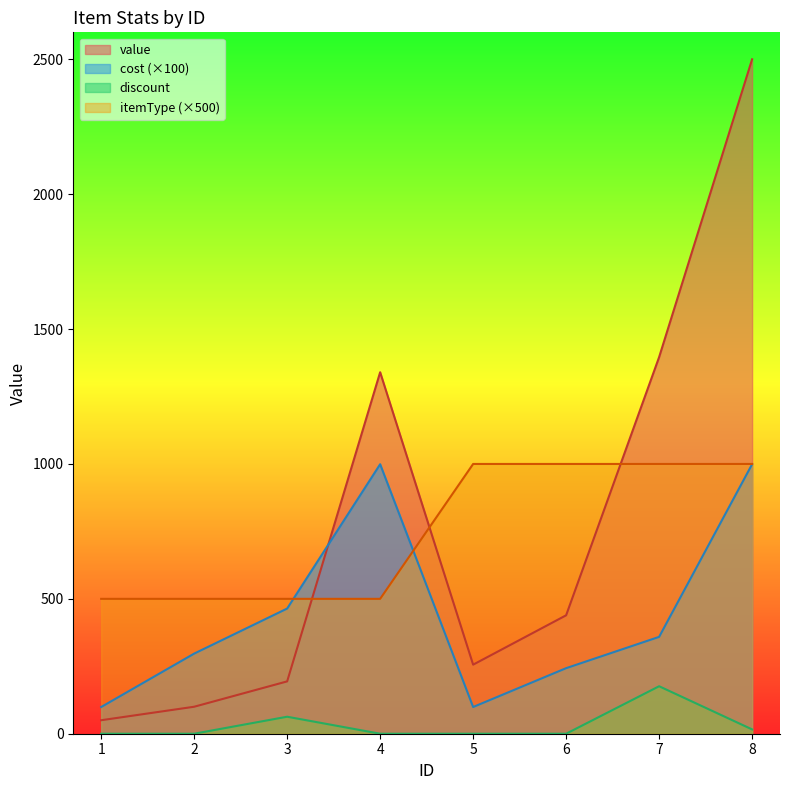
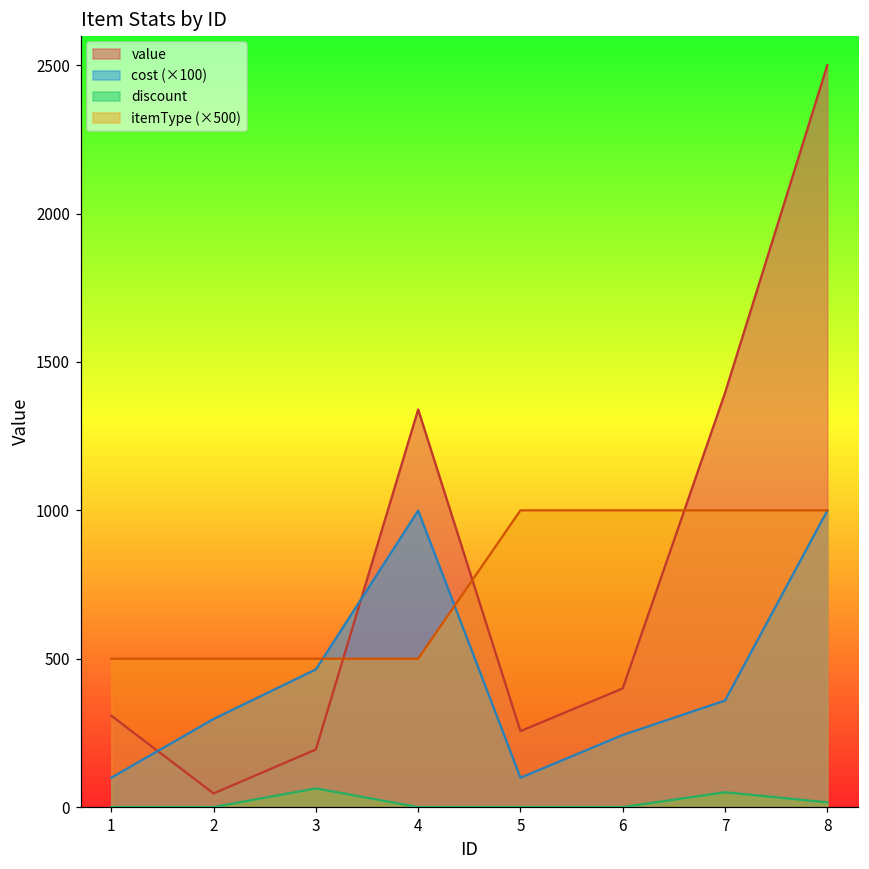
value, 1: 50 -> 310
value, 2: 100 -> 50
value, 6: 440 -> 400
discount, 7: 180 -> 50
